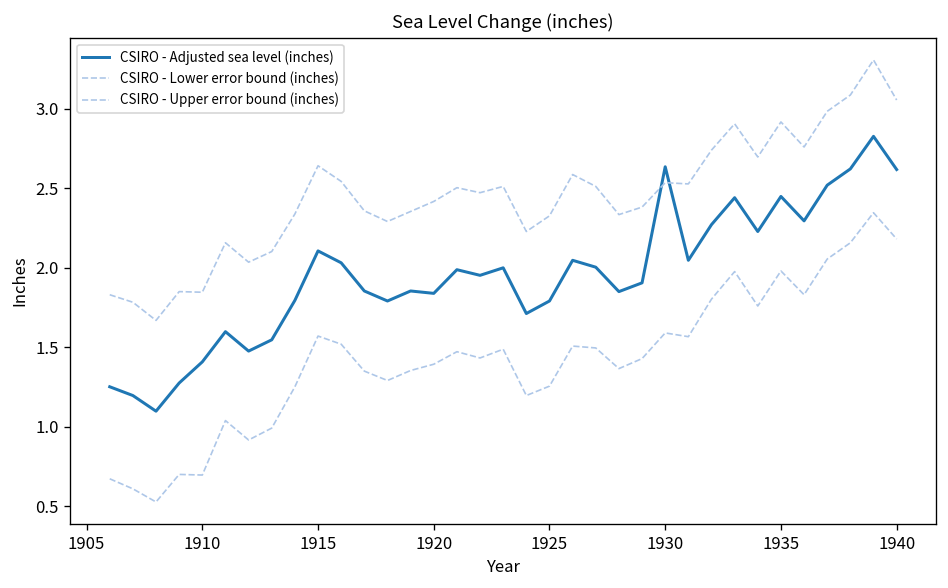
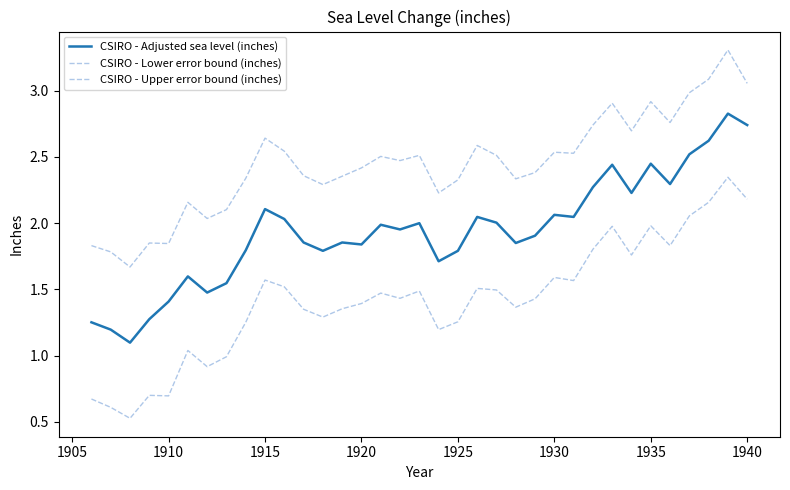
CSIRO - Adjusted sea level (inches), 1930: 2.64 -> 2.06
CSIRO - Adjusted sea level (inches), 1940: 2.62 -> 2.74
